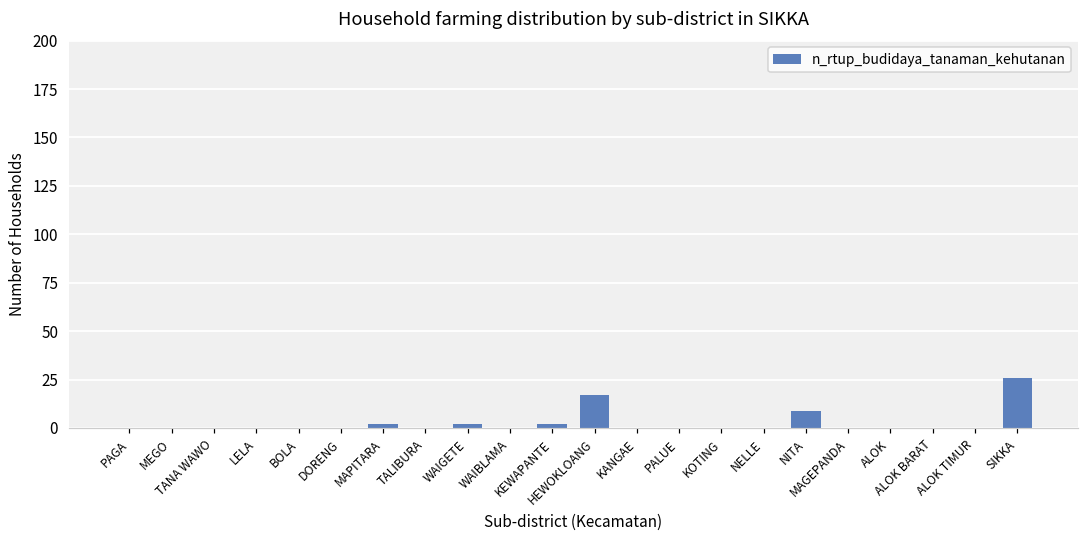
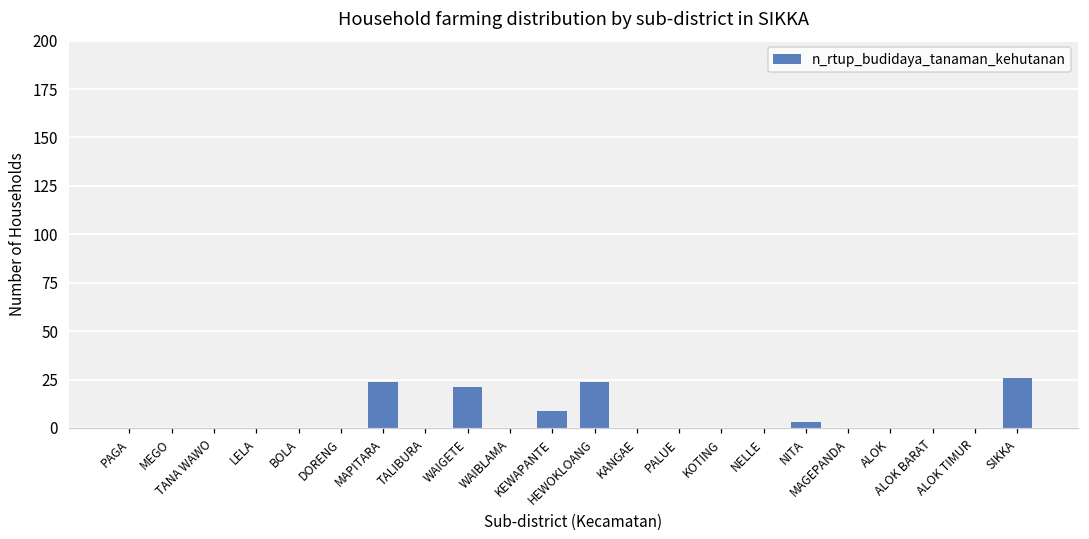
MAPITARA: 2 -> 24
WAIGETE: 2 -> 21
KEWAPANTE: 2 -> 9
HEWOKLOANG: 17 -> 24
NITA: 9 -> 3
